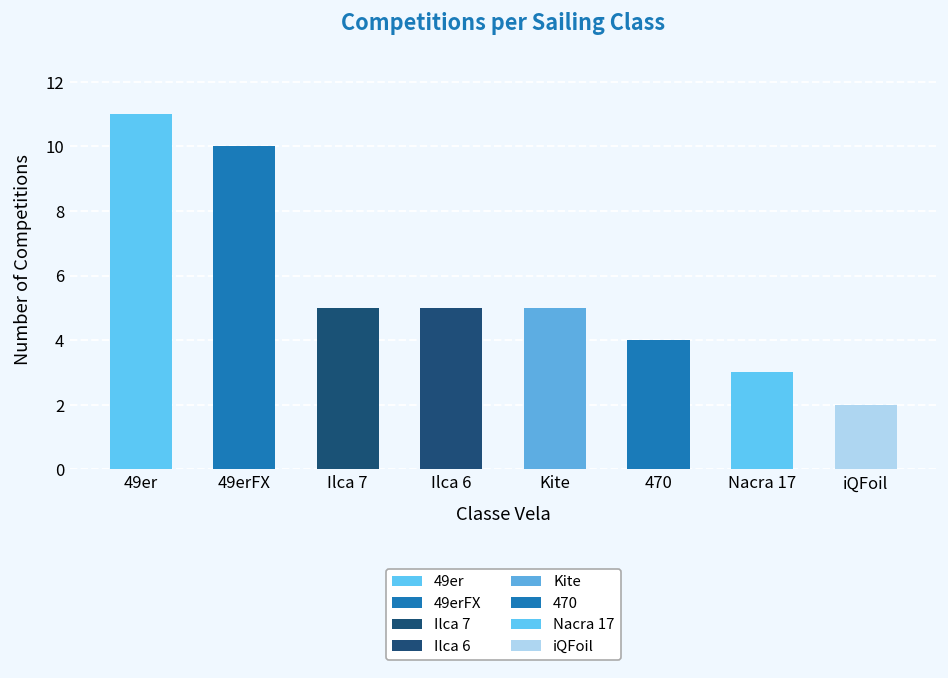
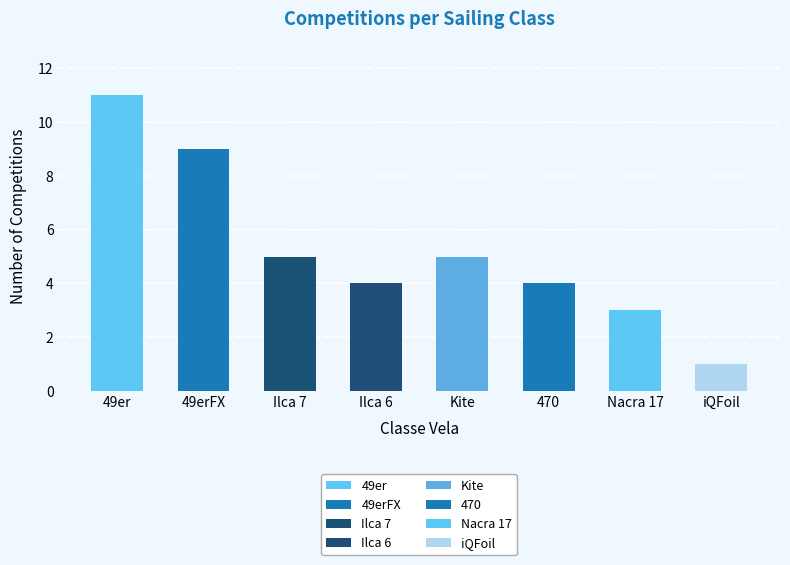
49erFX: 10 -> 9
Ilca 6: 5 -> 4
iQFoil: 2 -> 1
